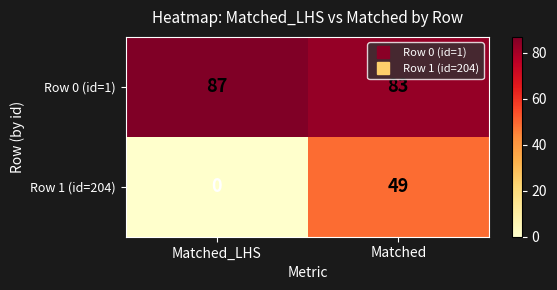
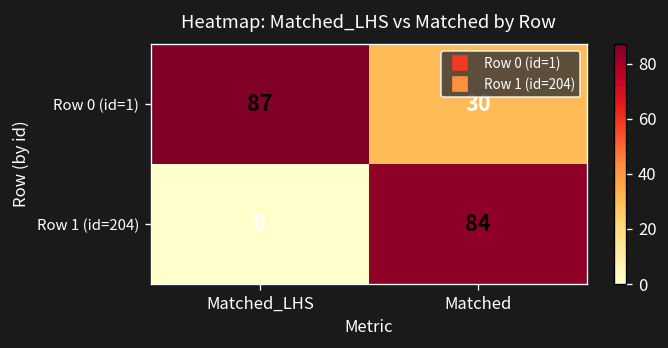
Row 0 (id=1), Matched: 83 -> 30
Row 1 (id=204), Matched: 49 -> 84
